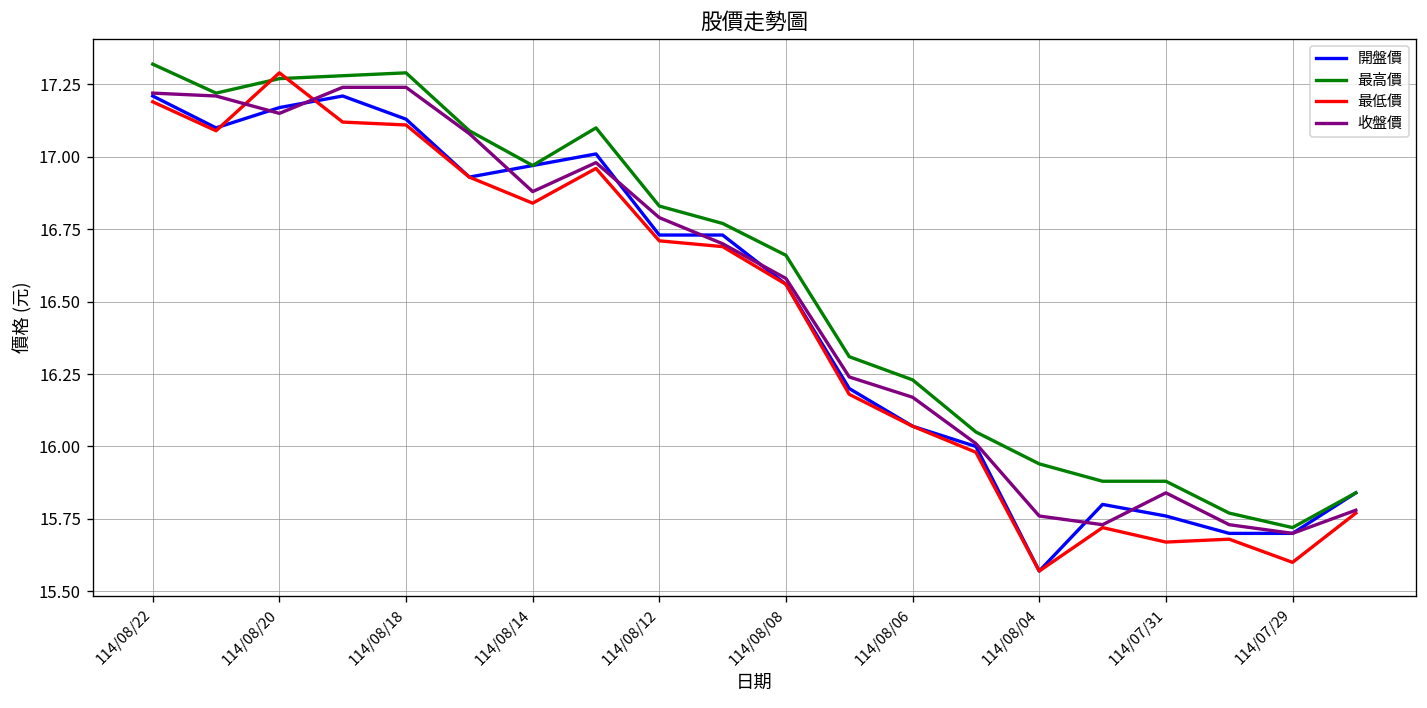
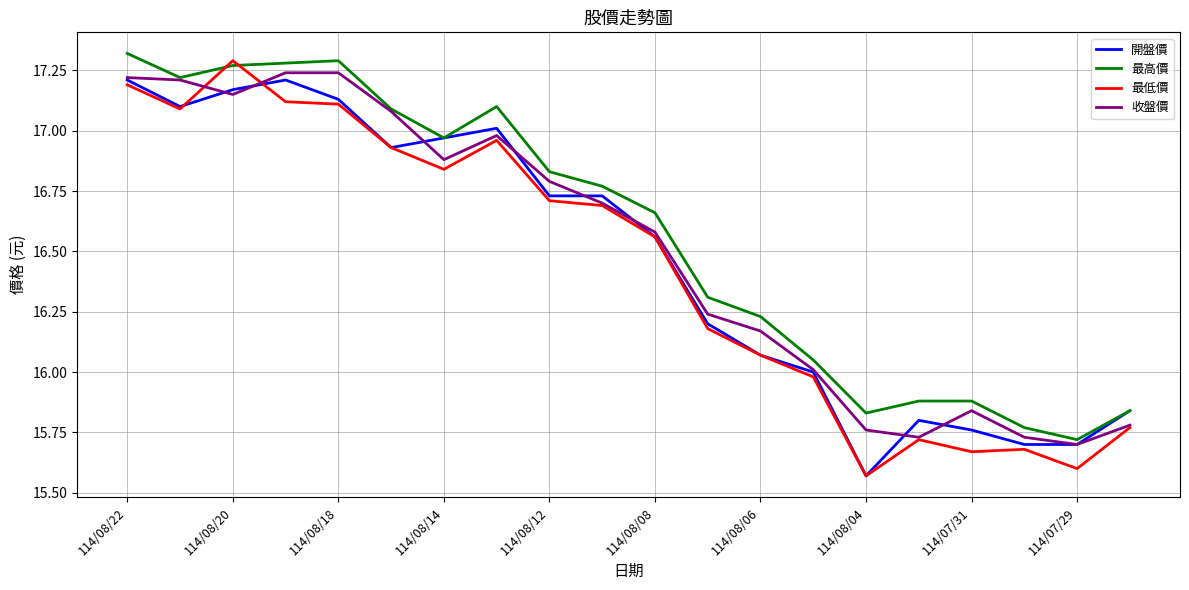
最高價, 114/08/04: 15.94 -> 15.83
